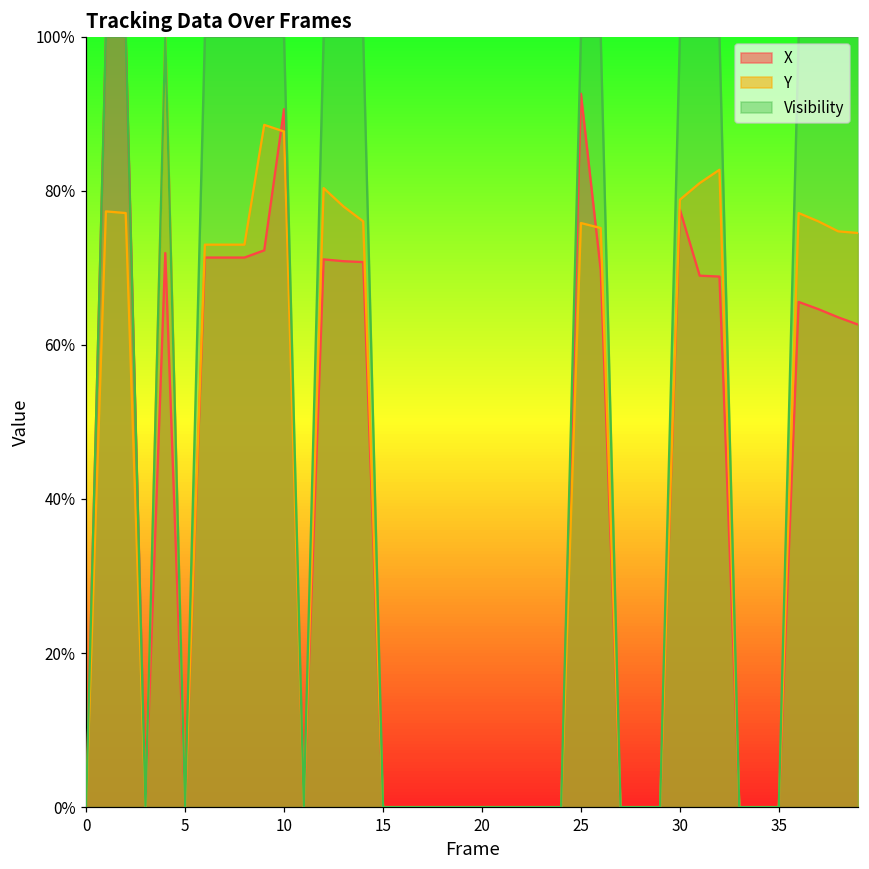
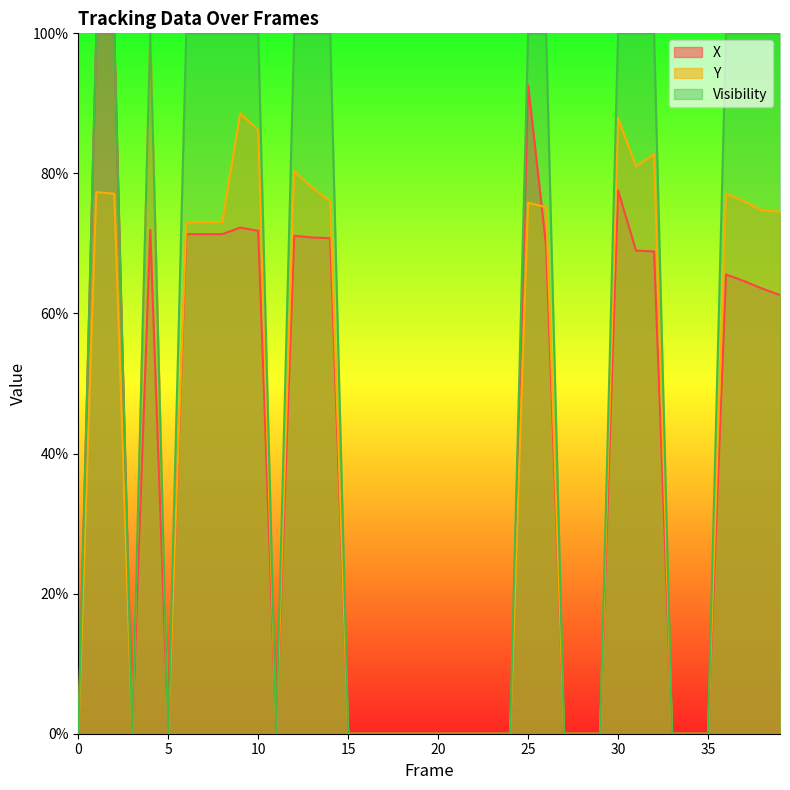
X, 10: 91% -> 72%
Y, 10: 88% -> 86%
Y, 30: 79% -> 88%
